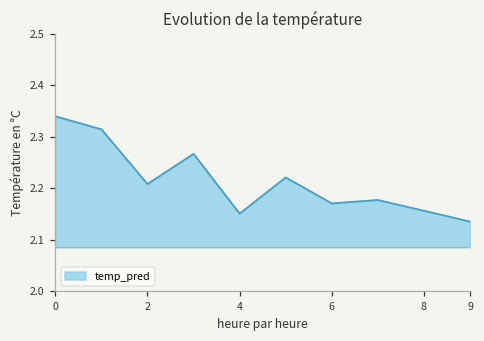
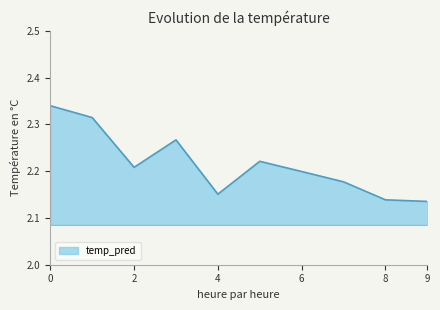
6: 2.17 -> 2.20
8: 2.16 -> 2.14
